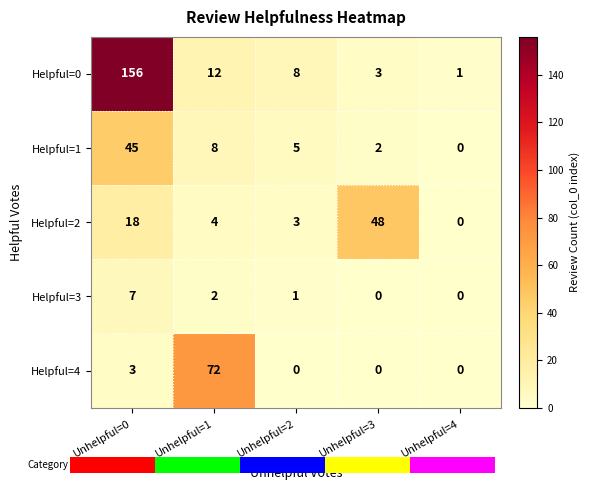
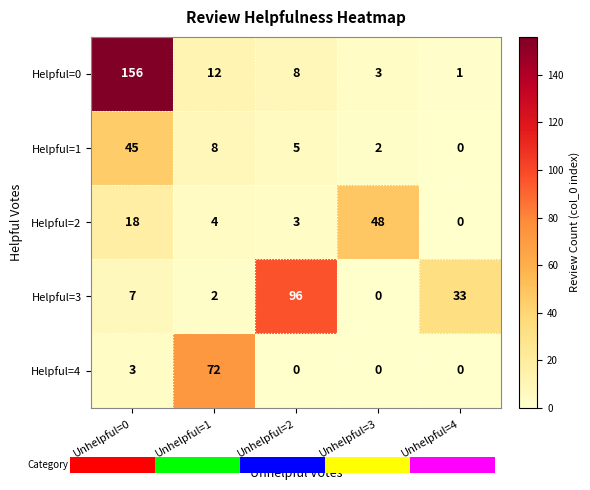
Review Helpfulness Heatmap, Helpful=3, Unhelpful=2: 1 -> 96
Review Helpfulness Heatmap, Helpful=3, Unhelpful=4: 0 -> 33
